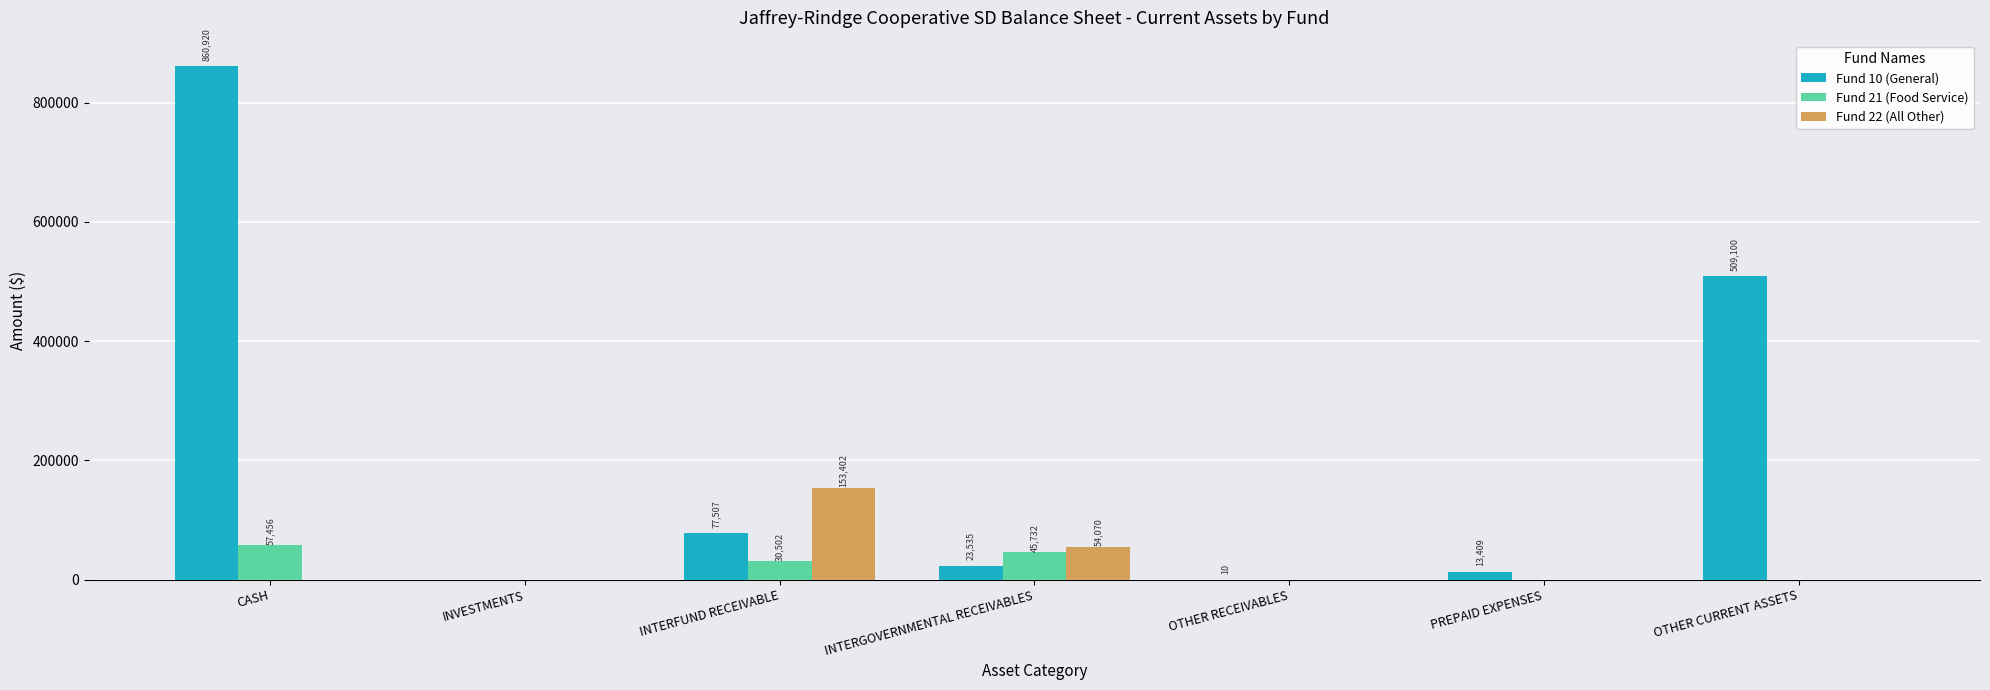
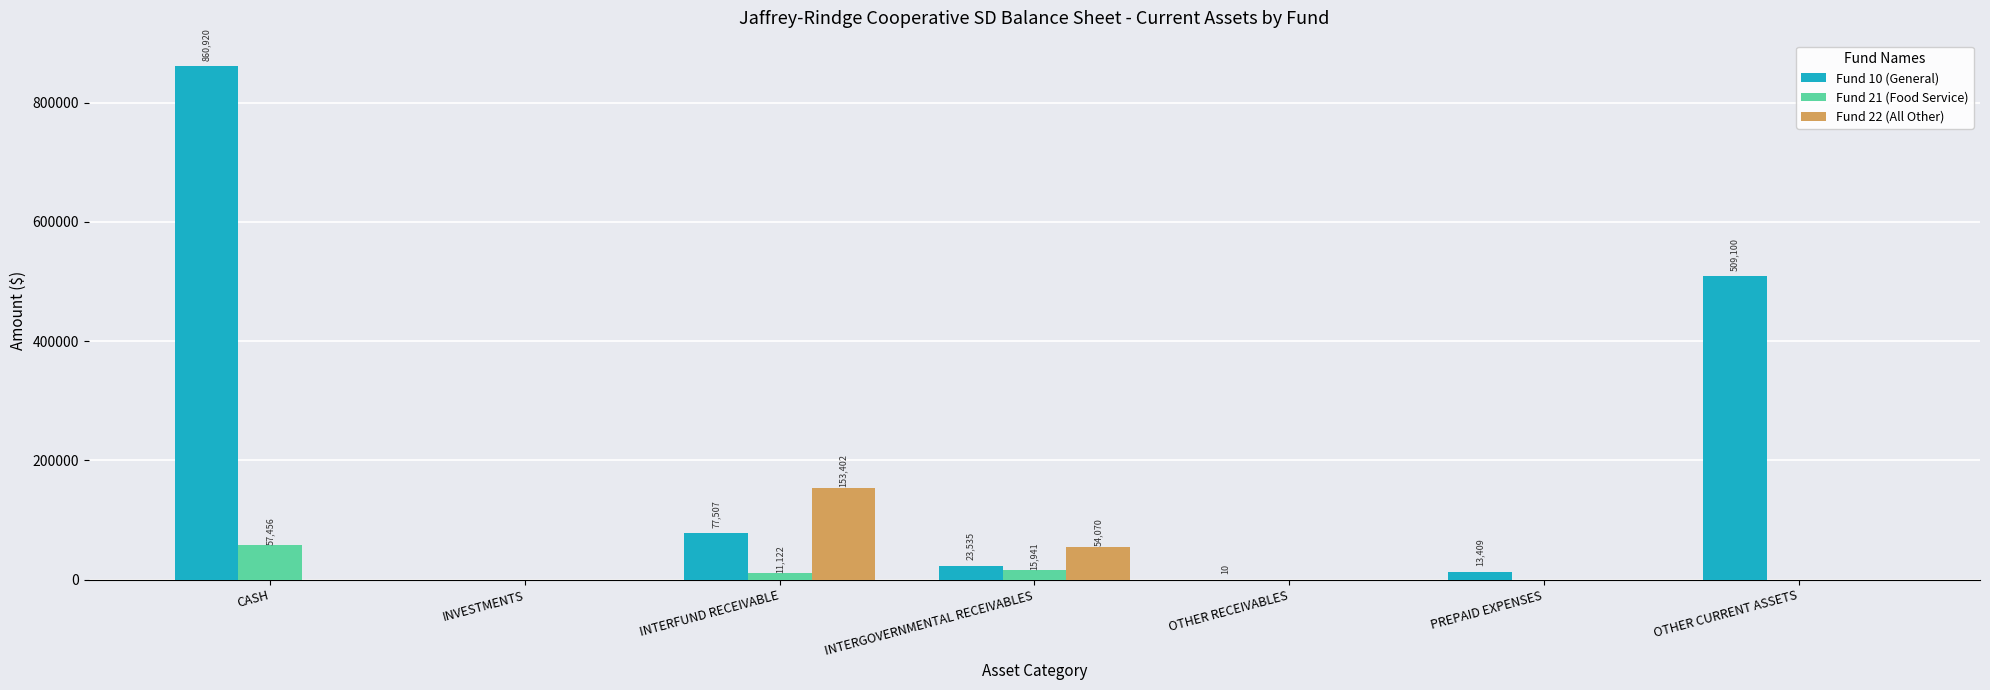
Fund 21 (Food Service), INTERFUND RECEIVABLE: 30,502 -> 11,122
Fund 21 (Food Service), INTERGOVERNMENTAL RECEIVABLES: 45,732 -> 15,941
